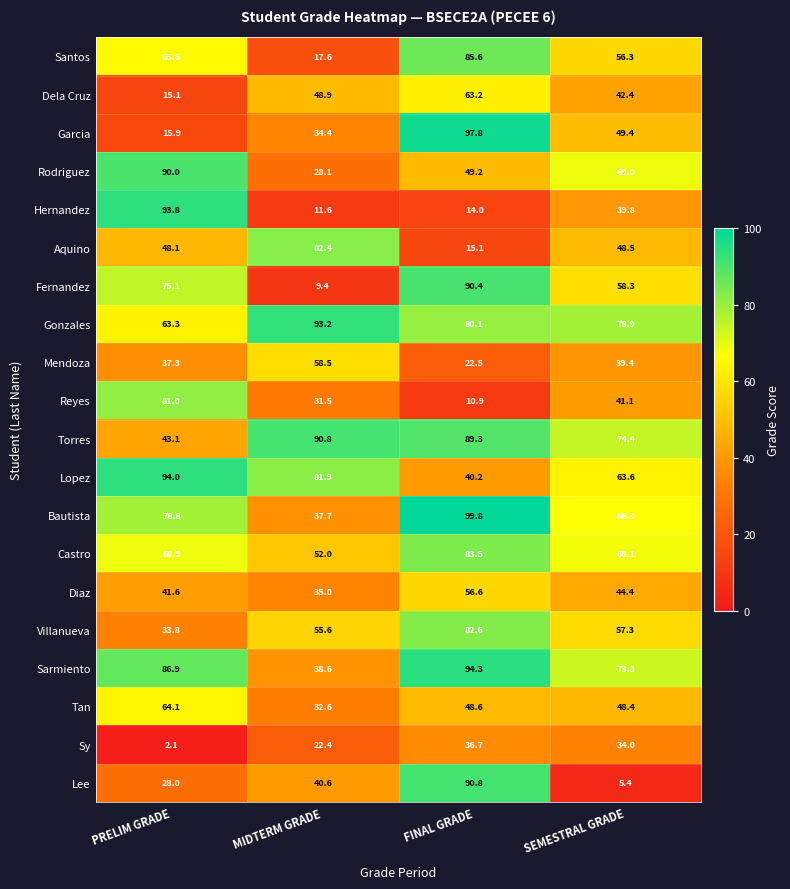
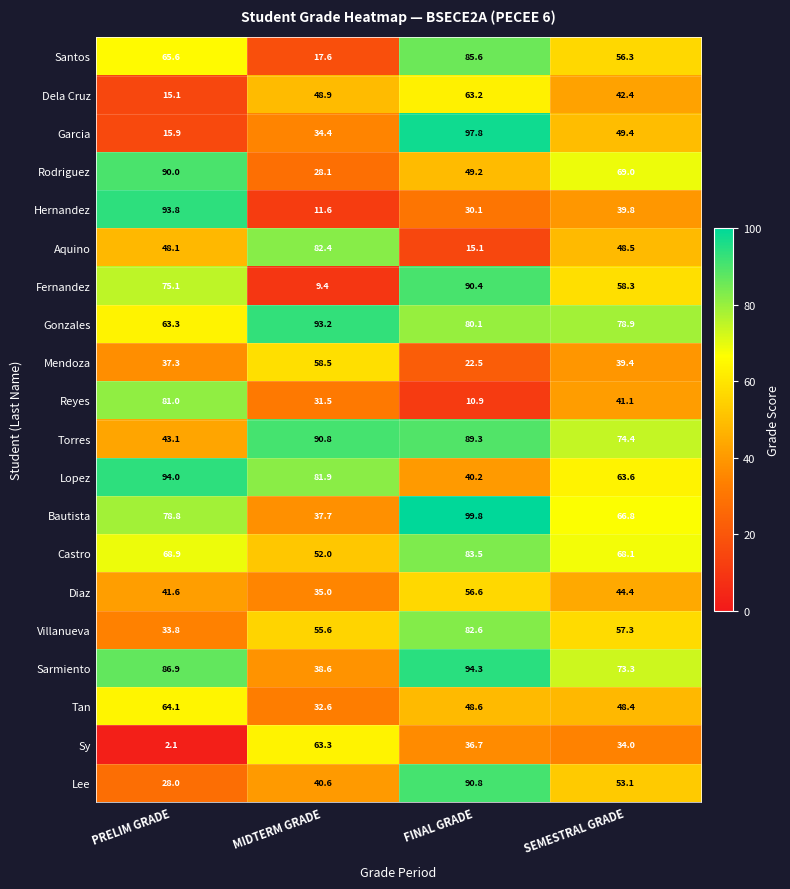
Hernandez, FINAL GRADE: 14.0 -> 30.1
Sy, MIDTERM GRADE: 22.4 -> 63.3
Lee, SEMESTRAL GRADE: 5.4 -> 53.1
